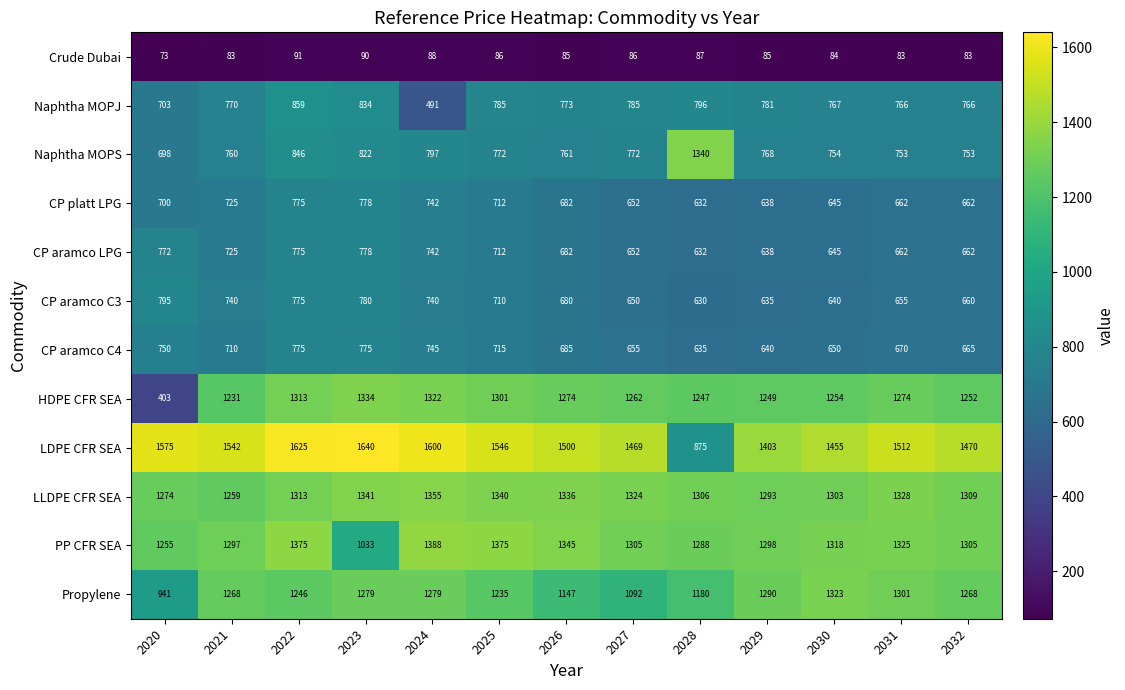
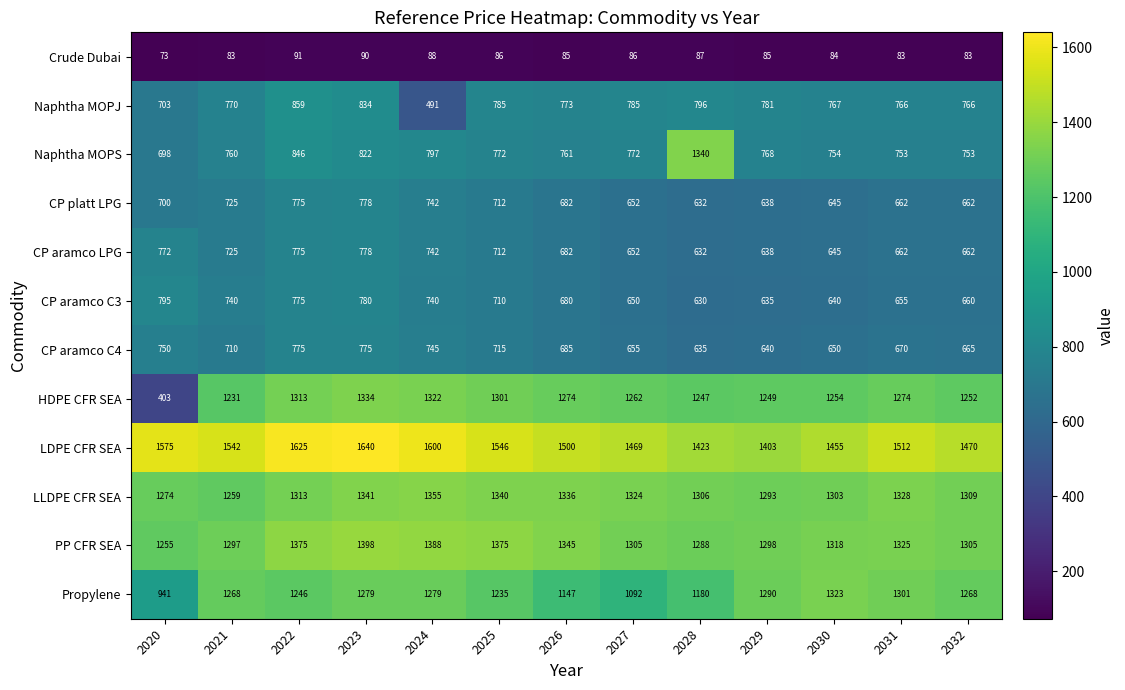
LDPE CFR SEA, 2028: 875 -> 1423
PP CFR SEA, 2023: 1033 -> 1398
